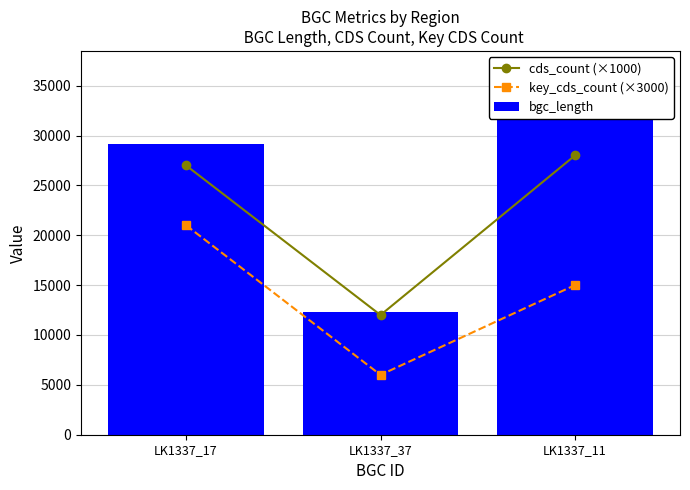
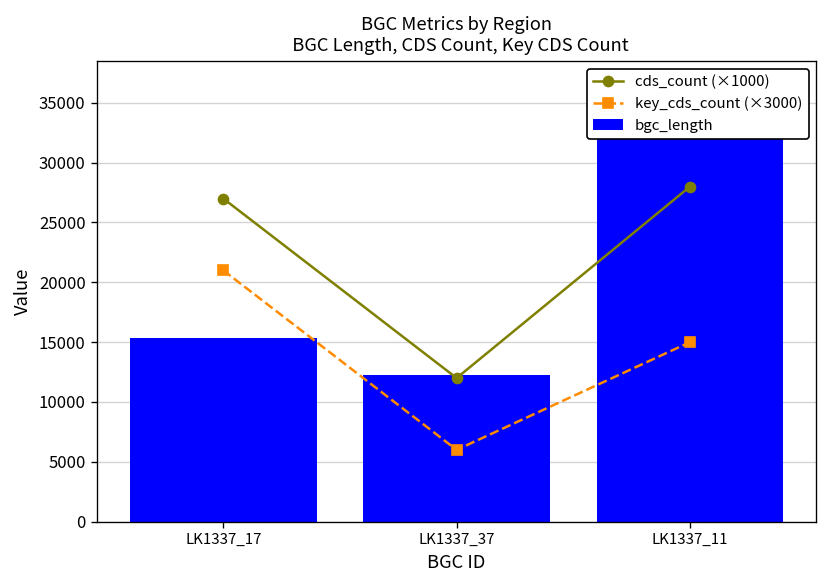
bgc_length, LK1337_17: 29000 -> 15000
